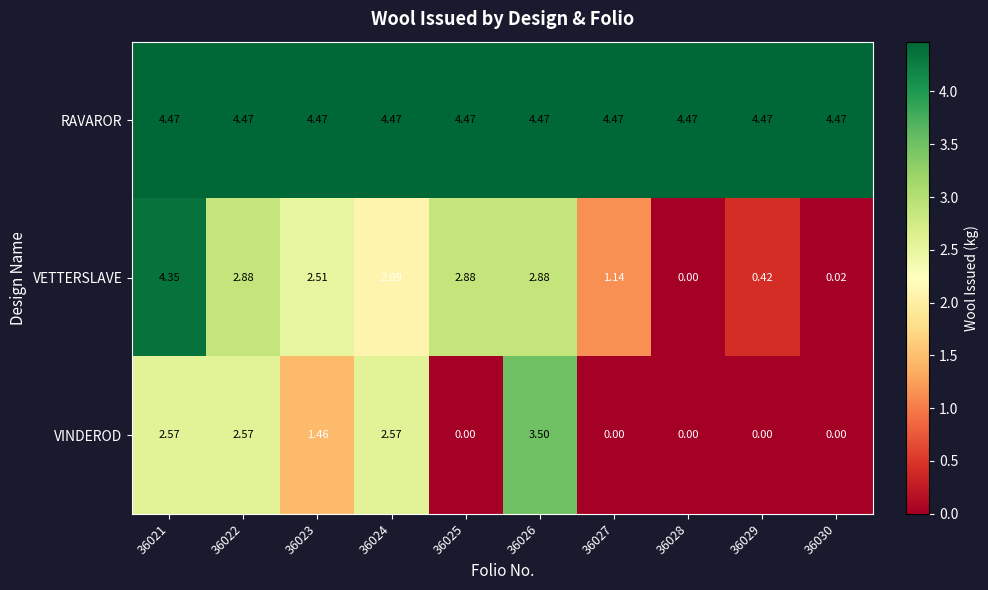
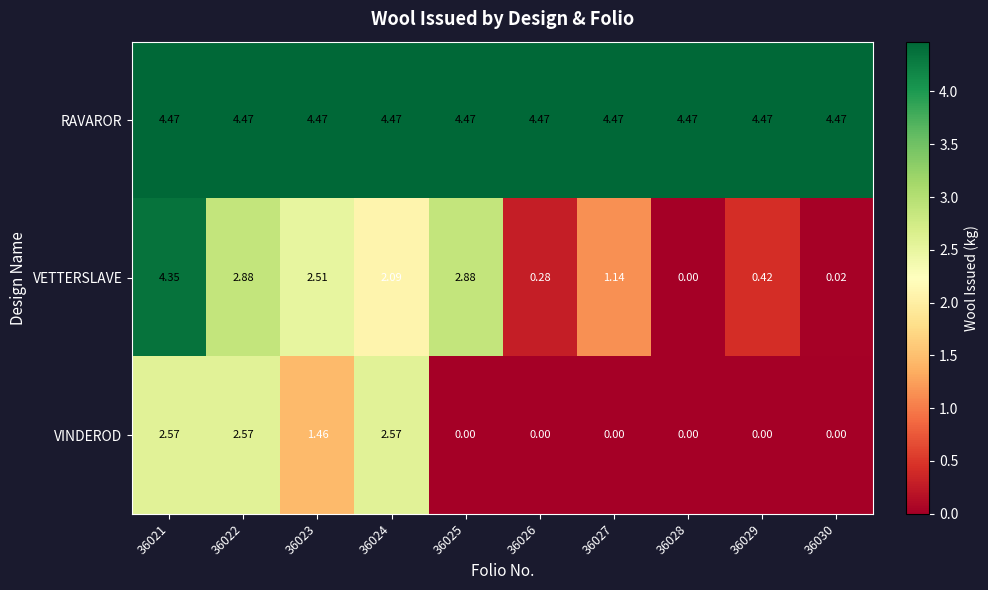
VETTERSLAVE, 36026: 2.88 -> 0.28
VINDEROD, 36026: 3.50 -> 0.00
